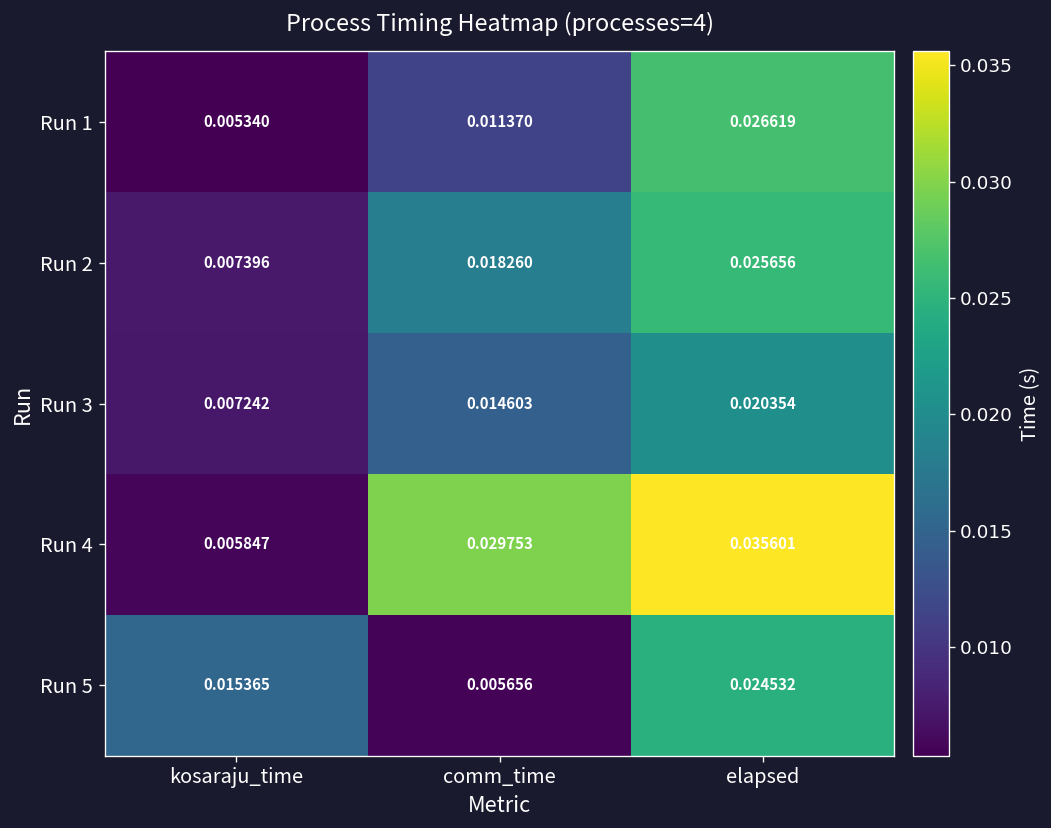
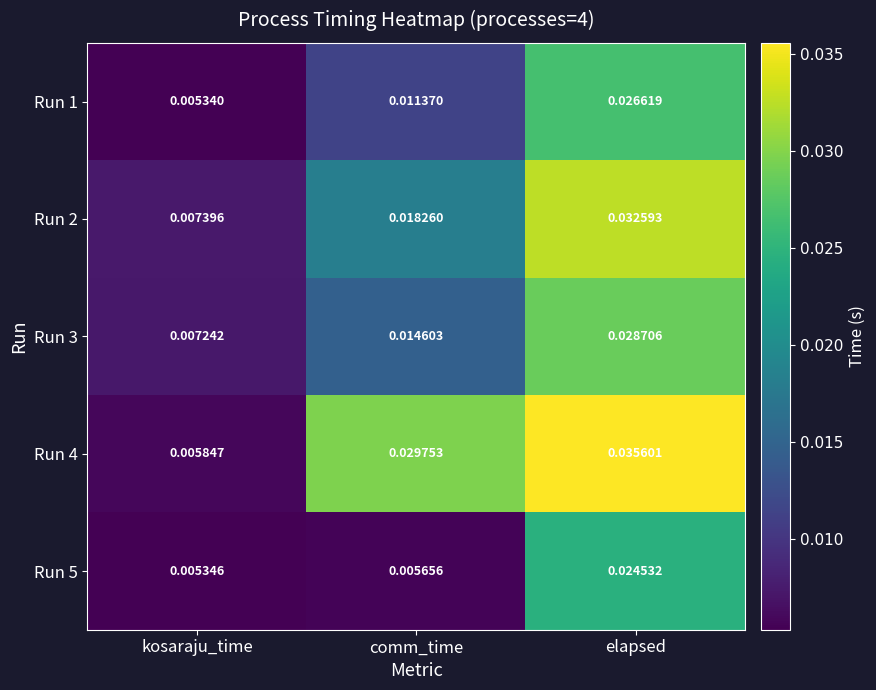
Run 2, elapsed: 0.025656 -> 0.032593
Run 3, elapsed: 0.020354 -> 0.028706
Run 5, kosaraju_time: 0.015365 -> 0.005346
